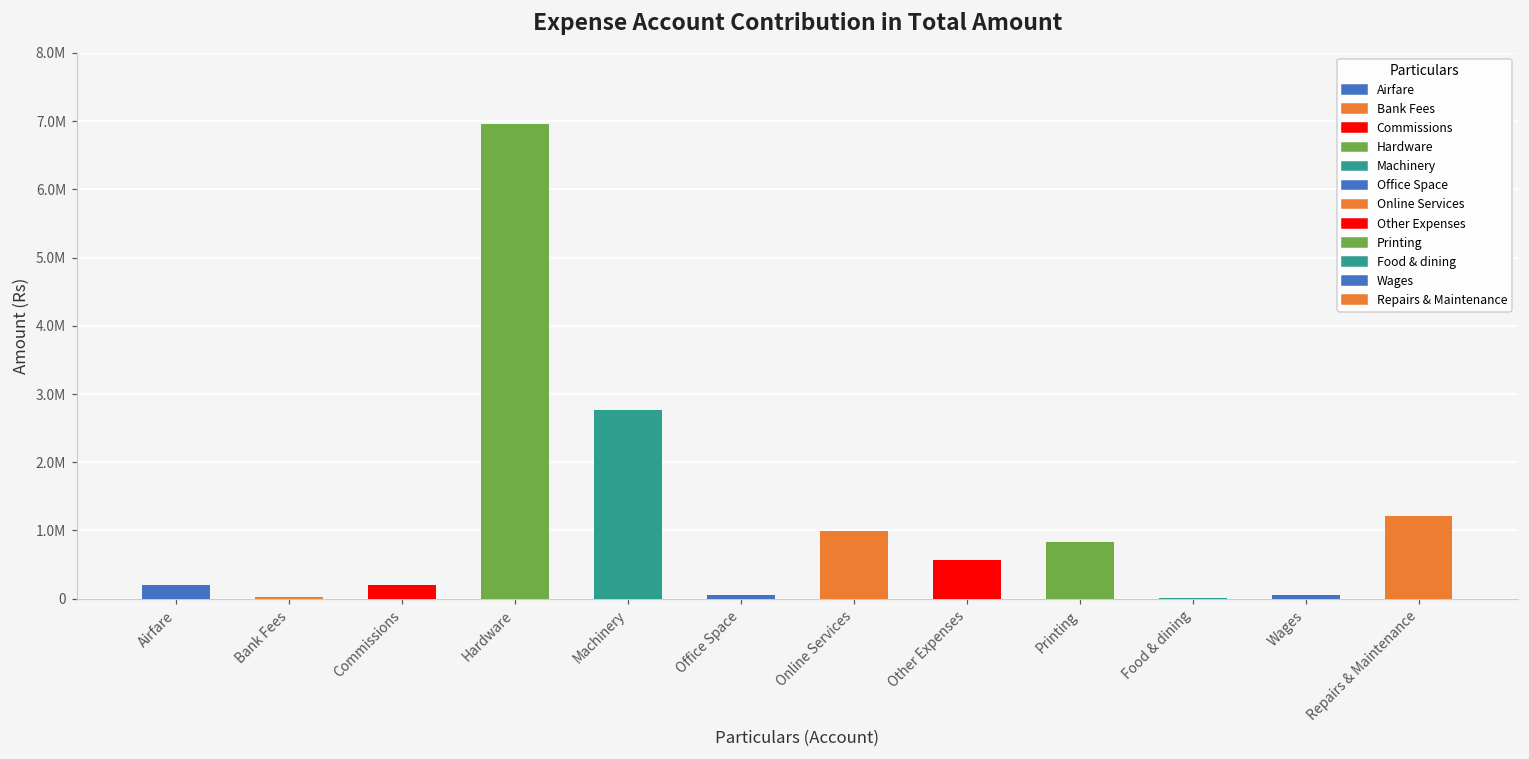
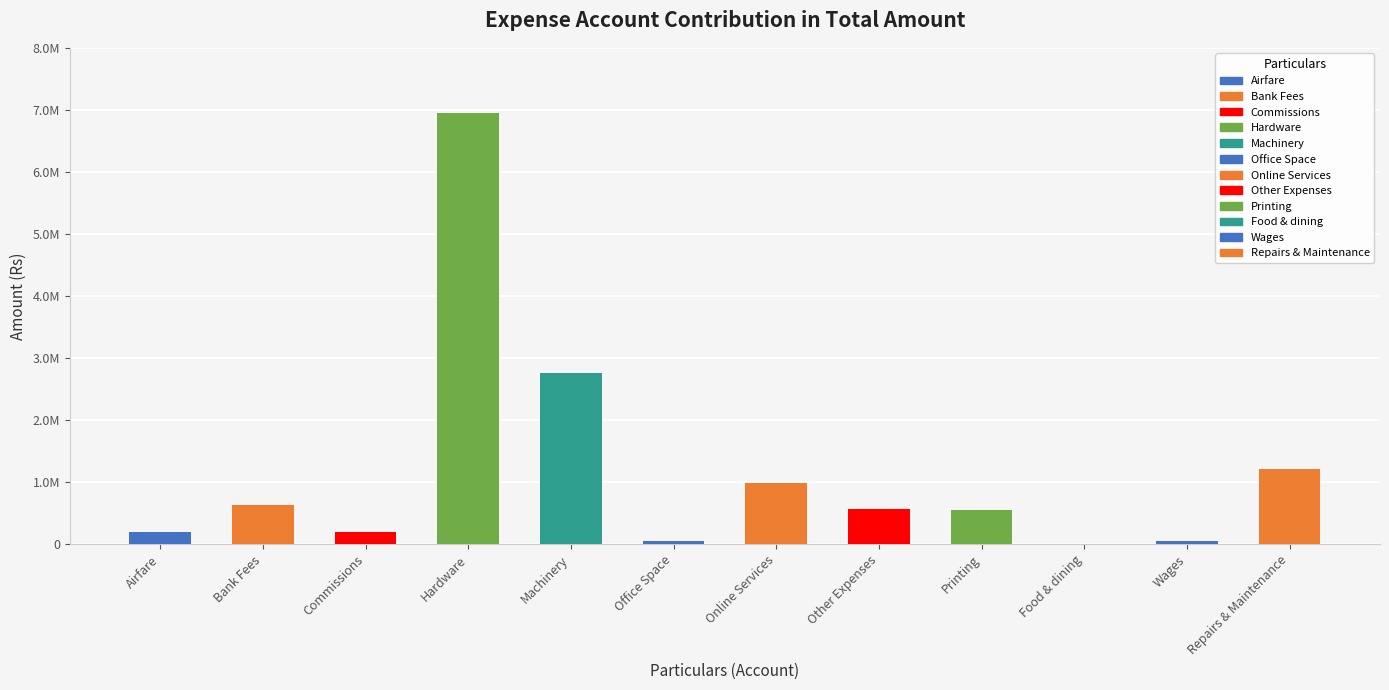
Bank Fees: 0 -> 600000
Printing: 800000 -> 500000
